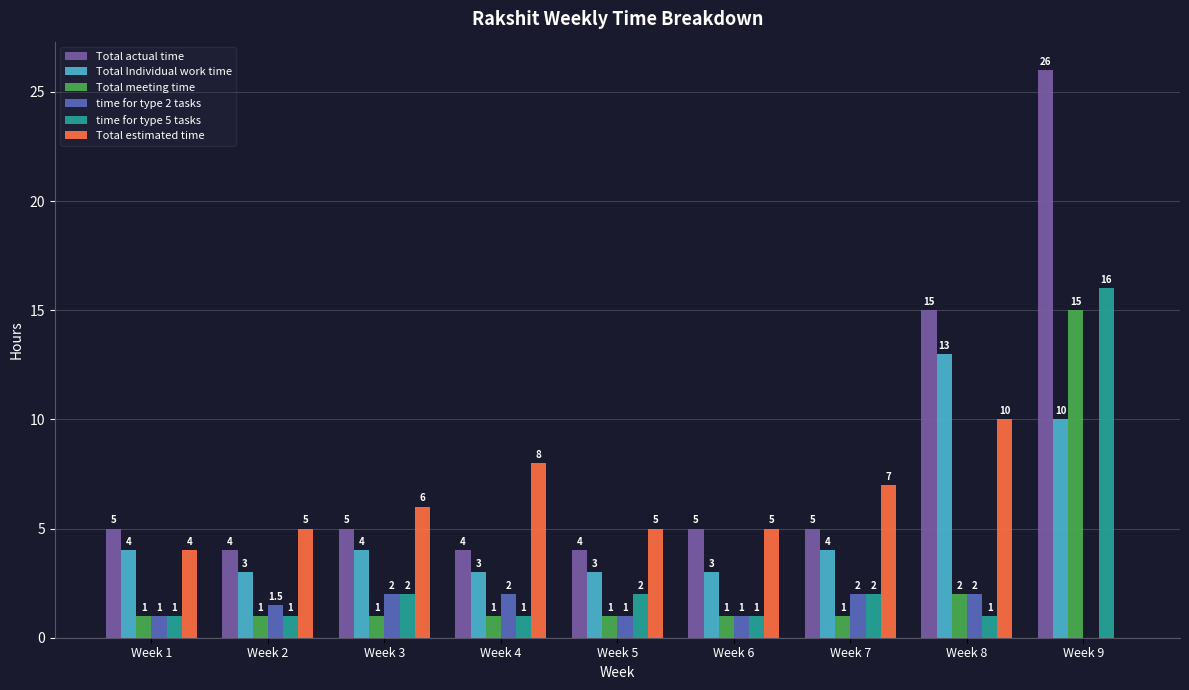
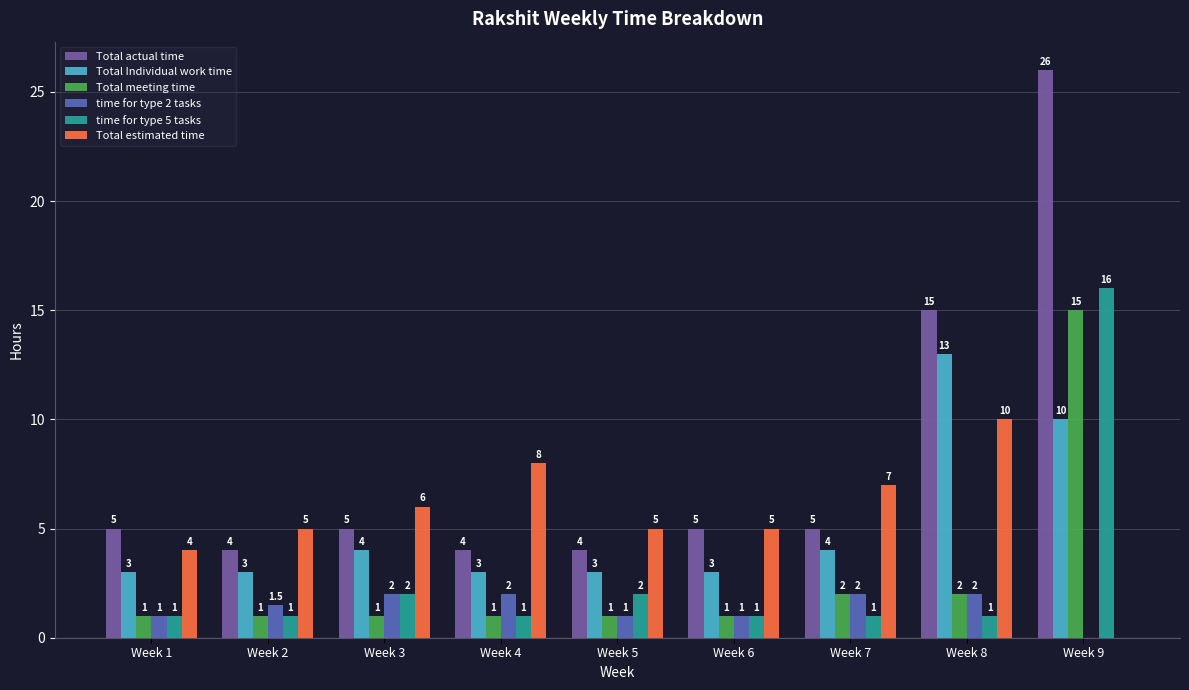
Total Individual work time, Week 1: 4 -> 3
Total meeting time, Week 7: 1 -> 2
time for type 5 tasks, Week 7: 2 -> 1
